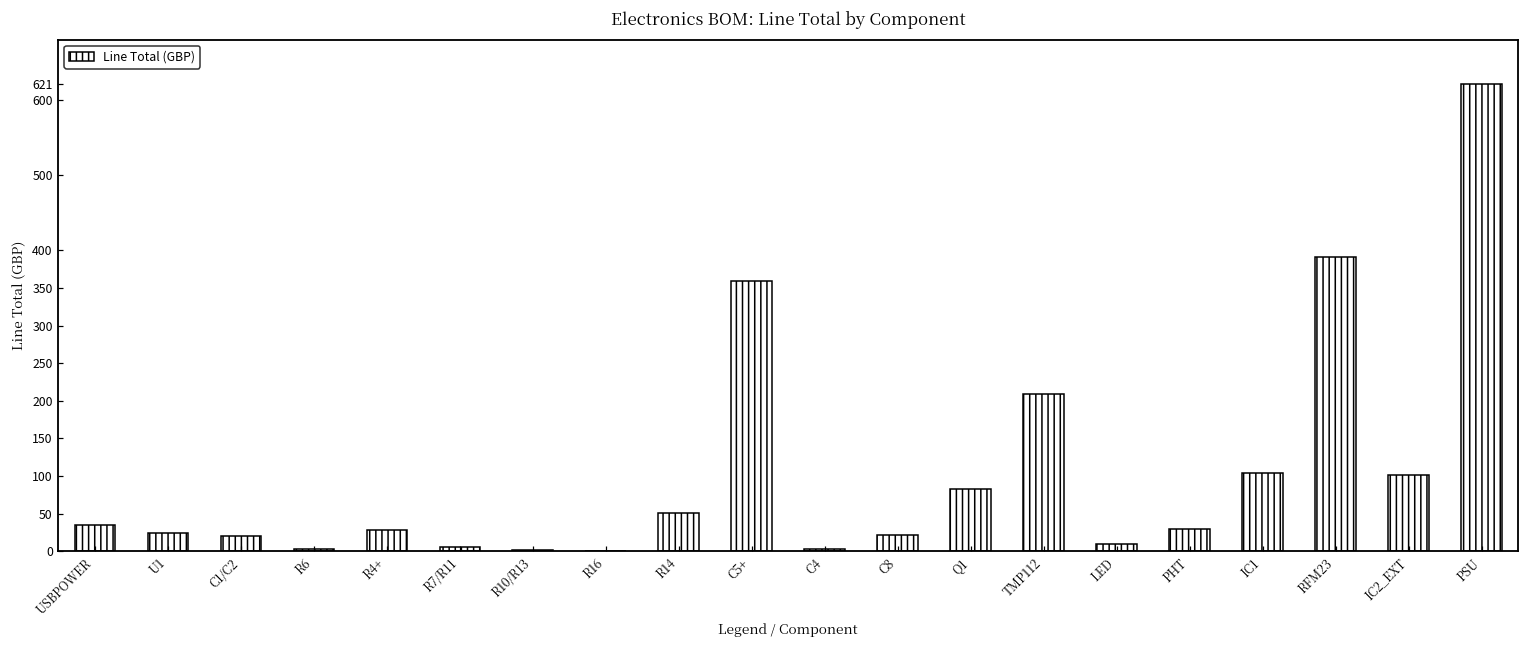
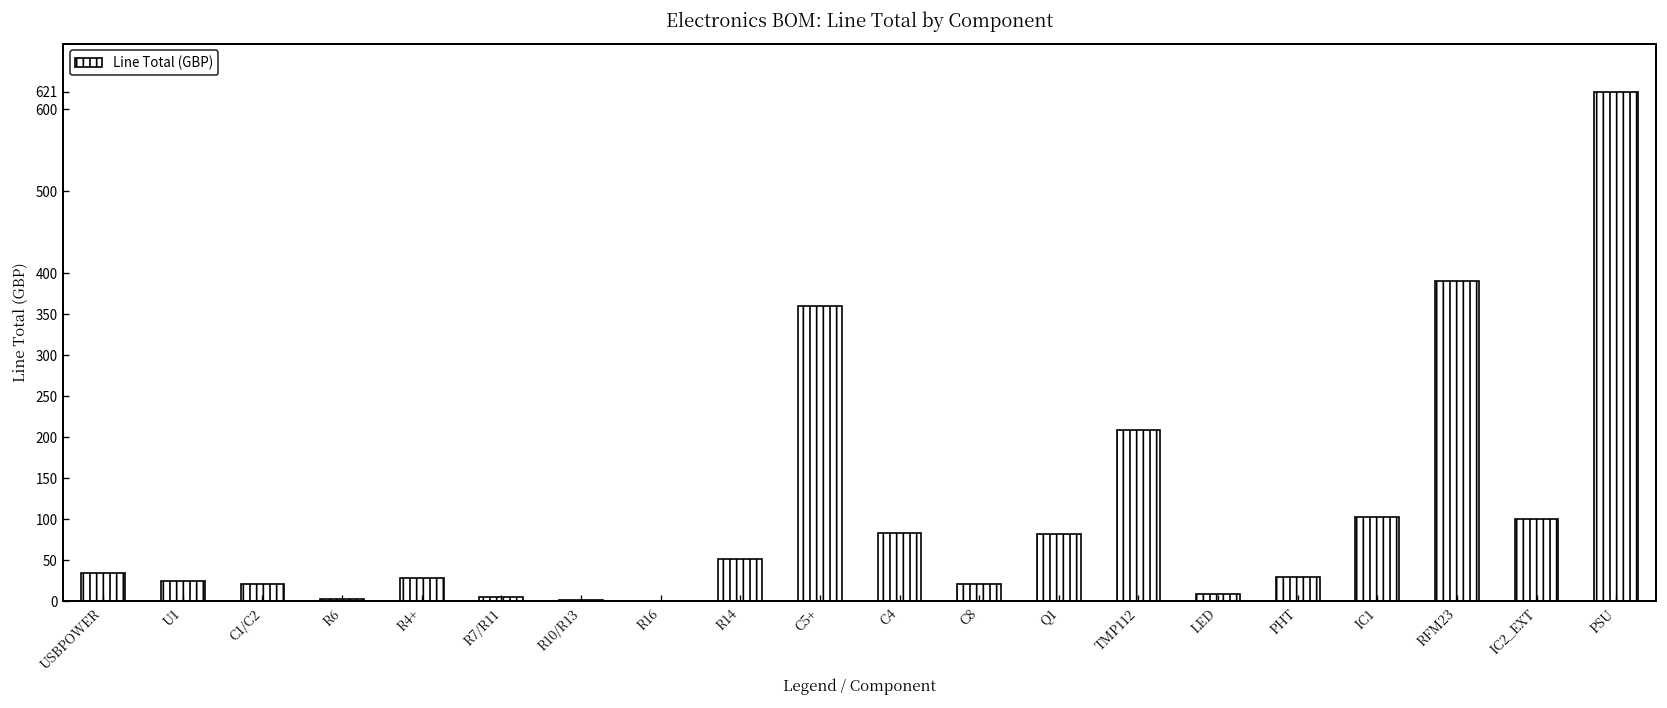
C4: 0 -> 80
